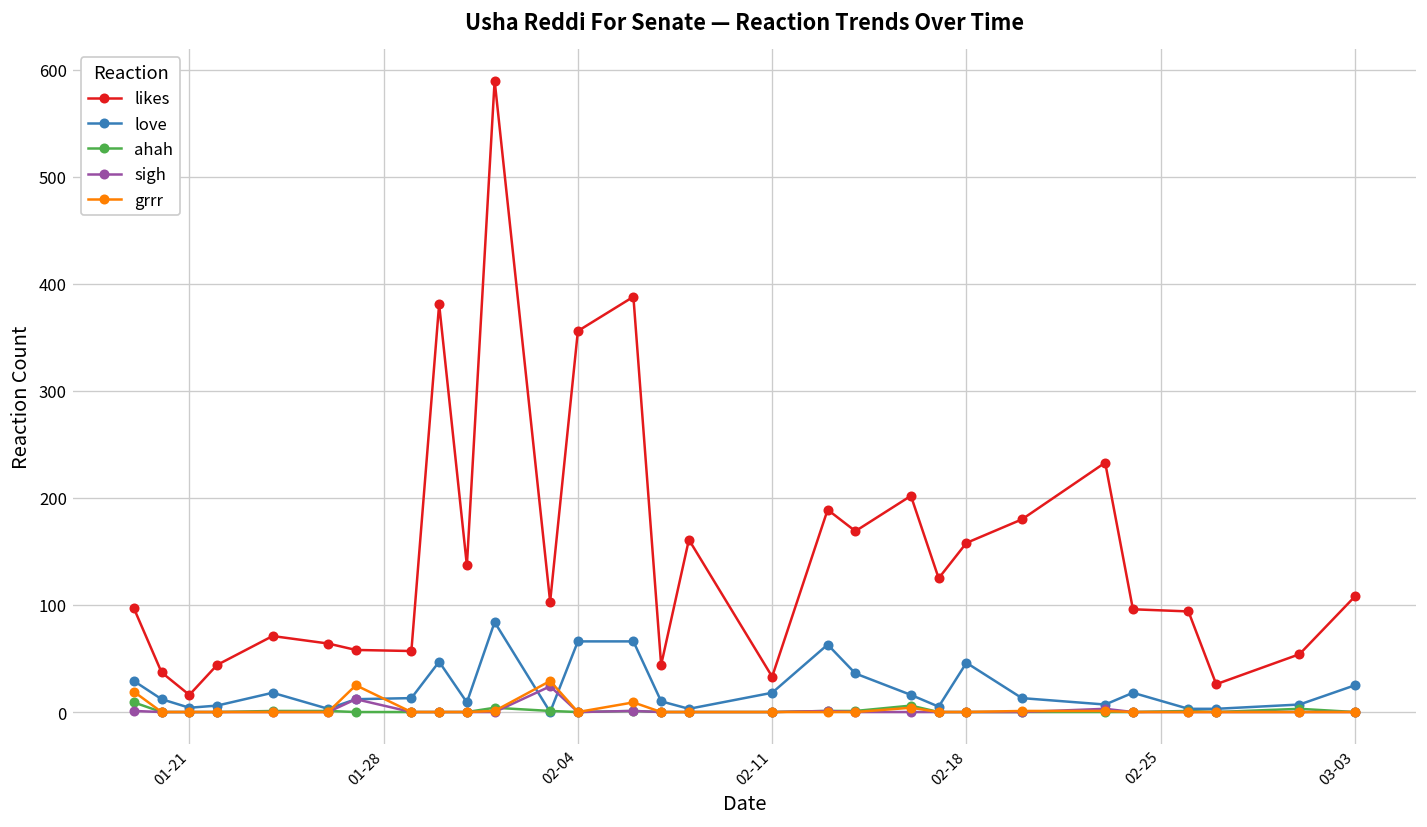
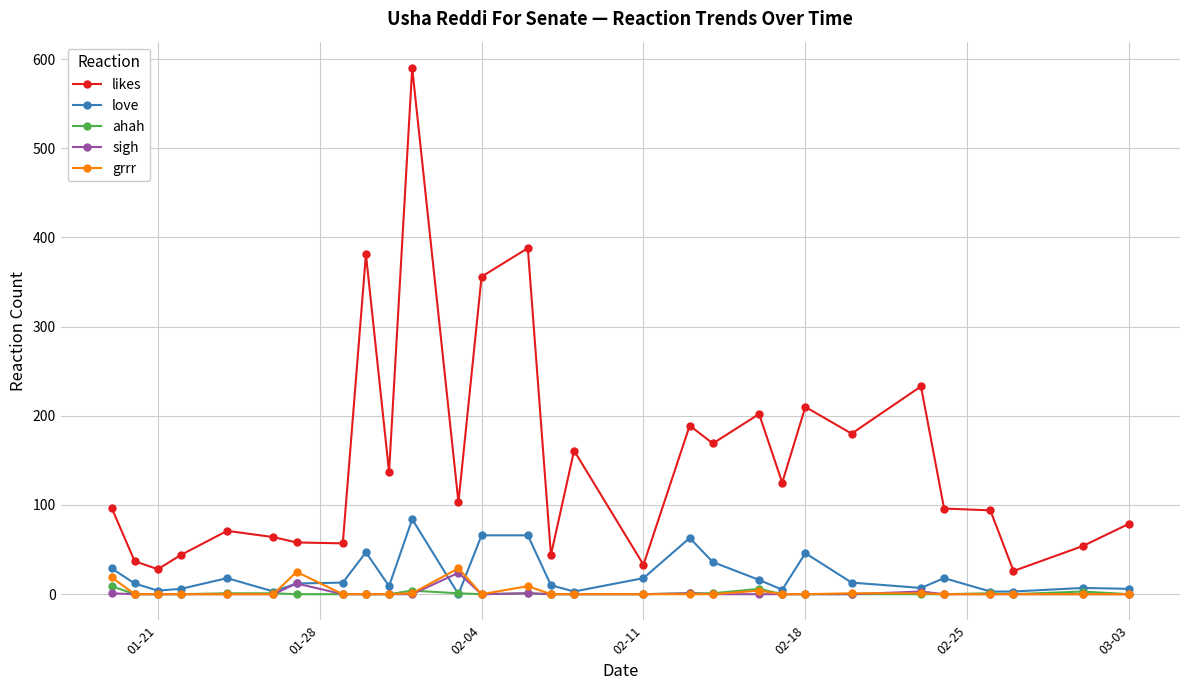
likes, 01-21: 20 -> 30
likes, 02-18: 160 -> 210
likes, 03-03: 110 -> 80
love, 03-03: 30 -> 10
